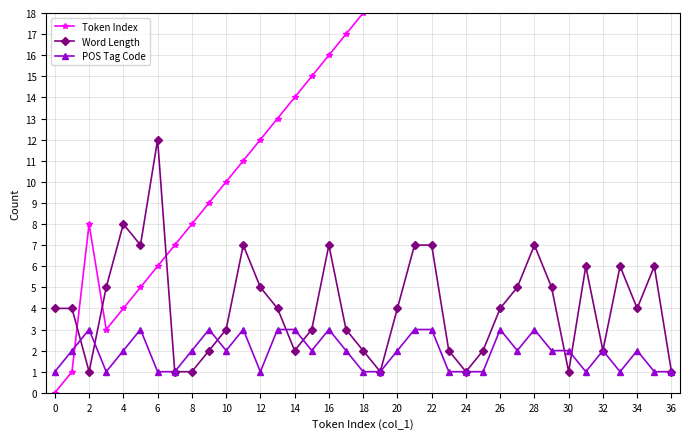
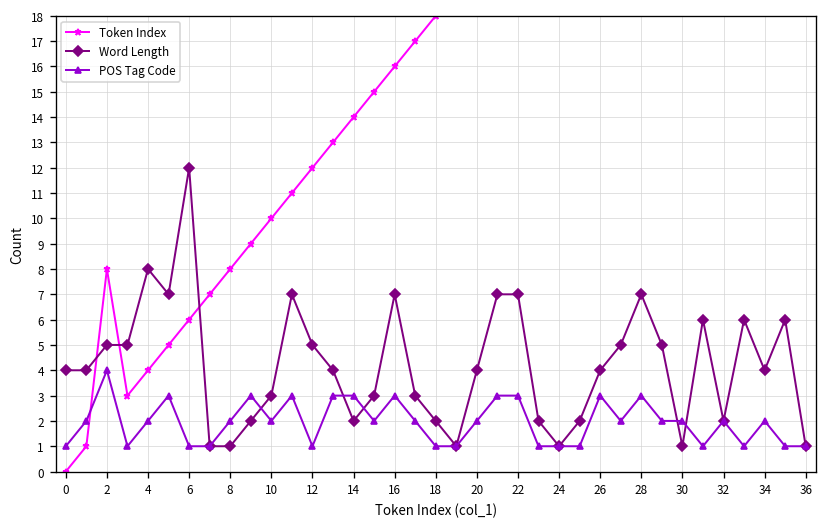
Word Length, 2: 1 -> 5
POS Tag Code, 2: 3 -> 4
